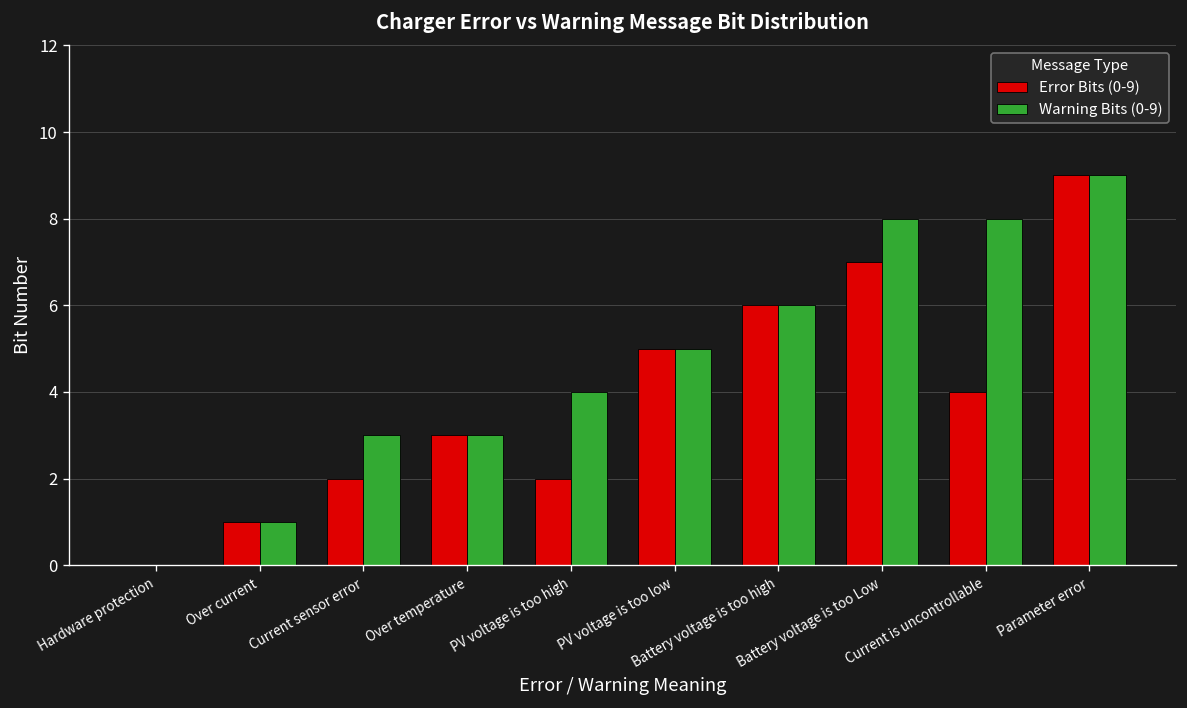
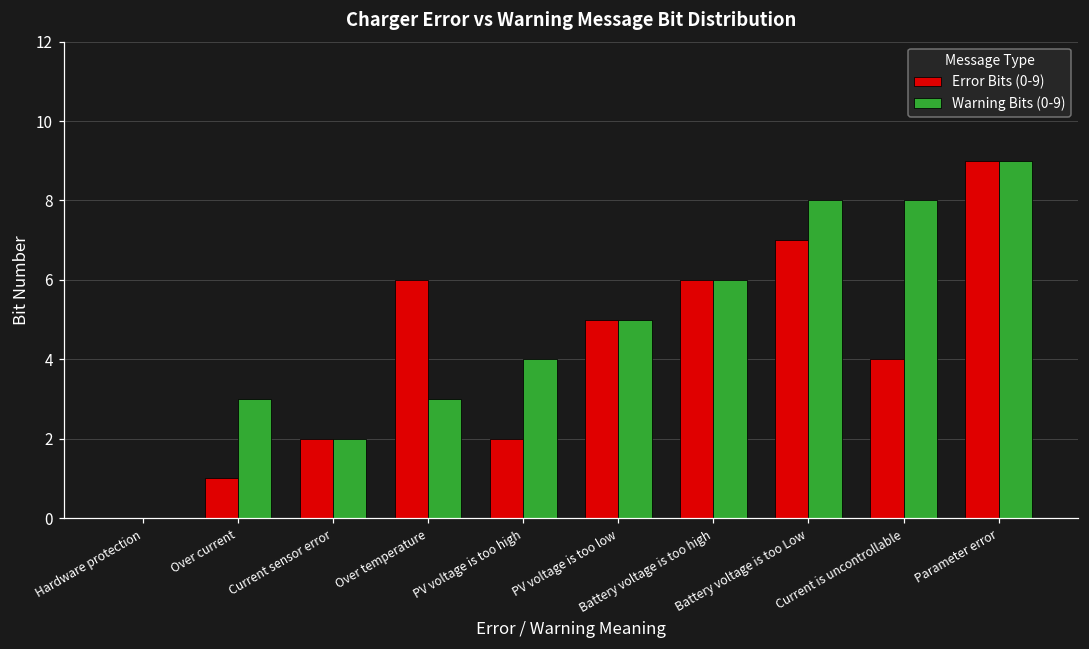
Warning Bits (0-9), Over current: 1 -> 3
Warning Bits (0-9), Current sensor error: 3 -> 2
Error Bits (0-9), Over temperature: 3 -> 6
